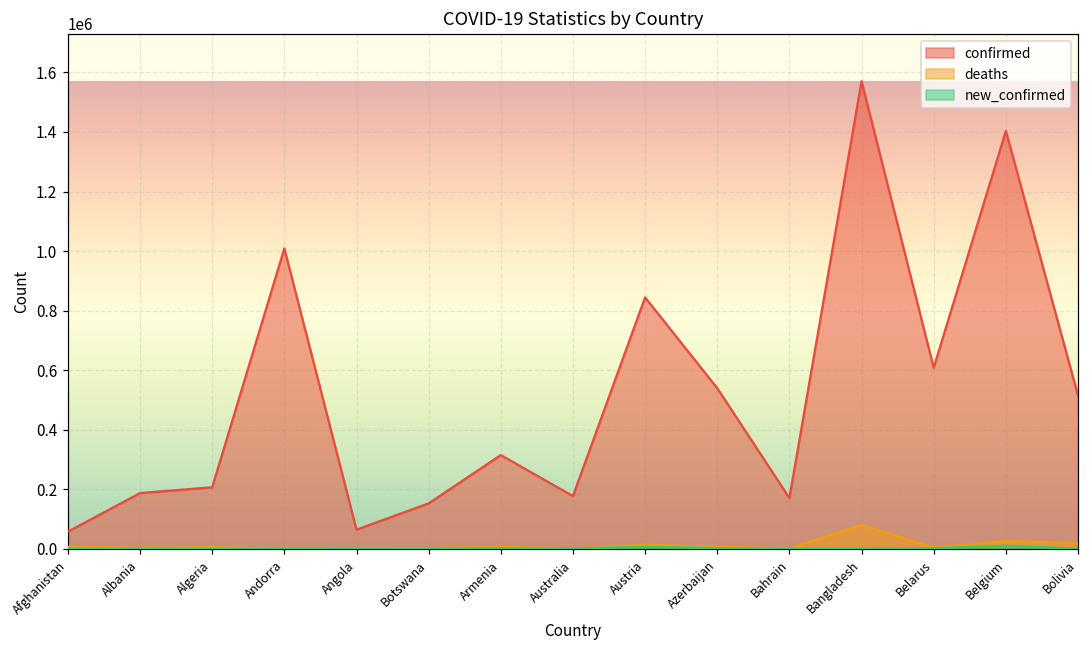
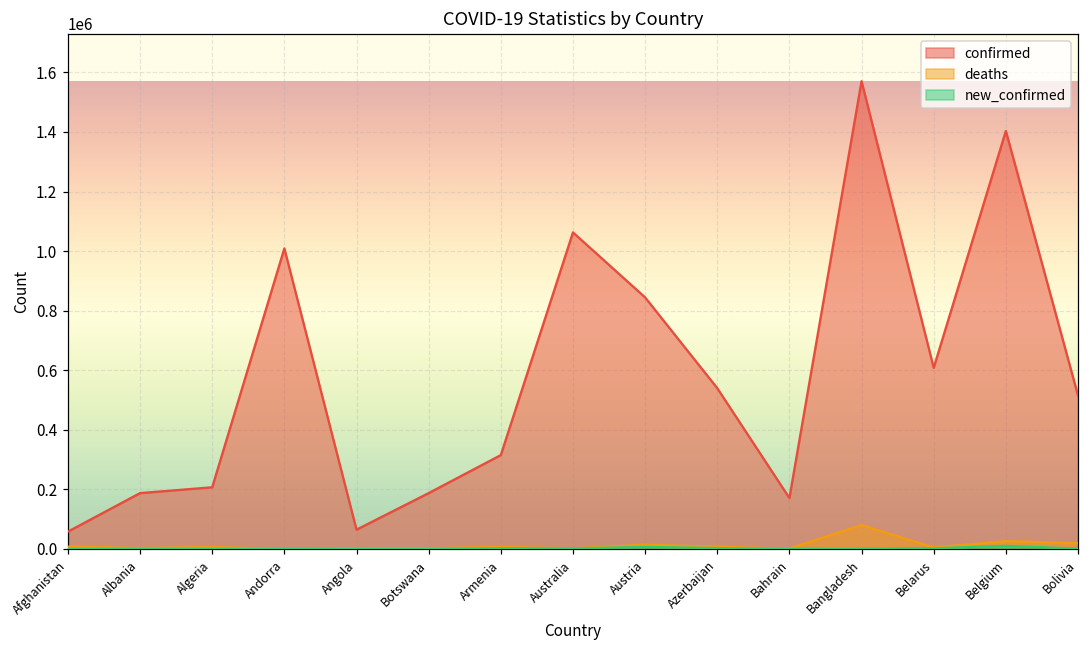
confirmed, Botswana: 150000 -> 190000
confirmed, Australia: 180000 -> 1060000
